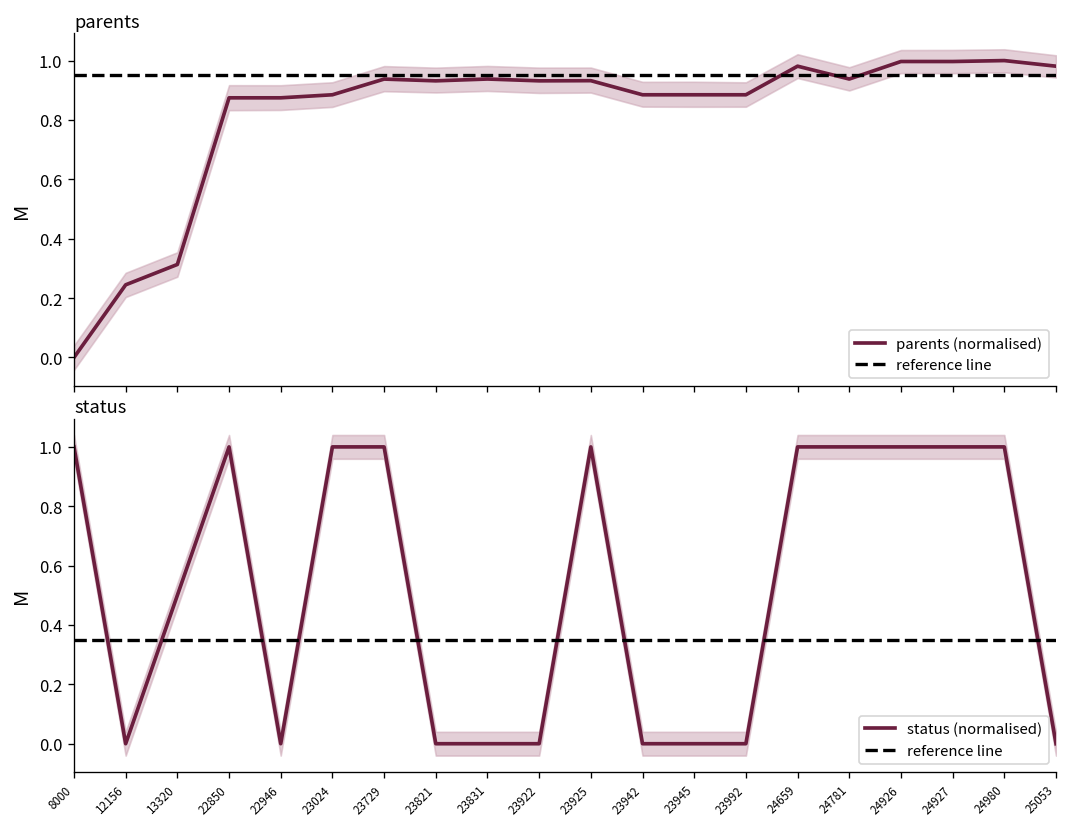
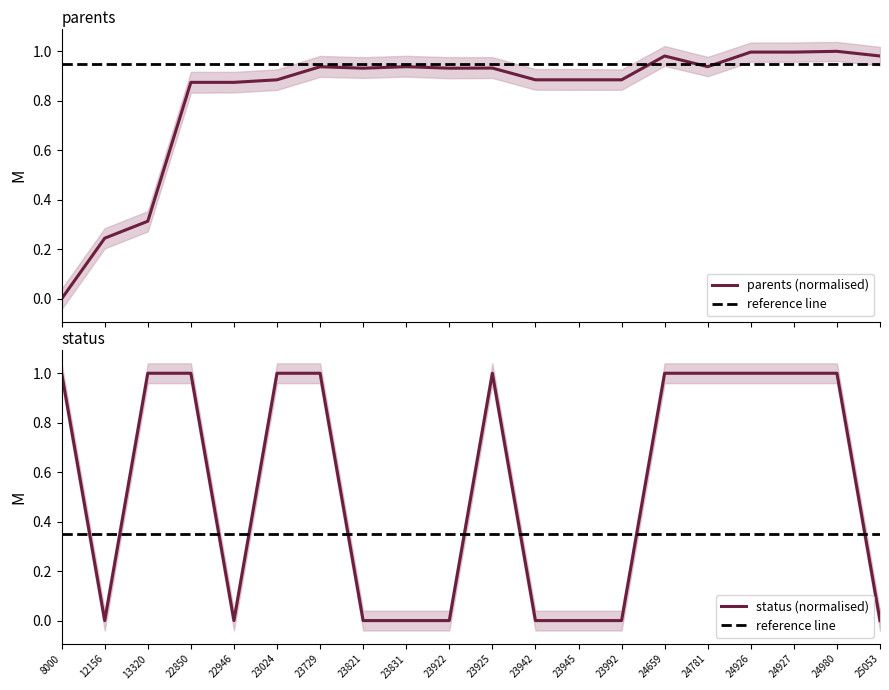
status, status (normalised), 13320: 0.50 -> 1.00
